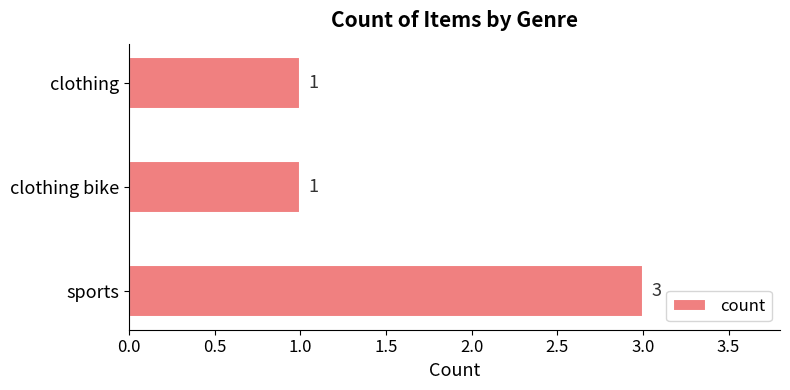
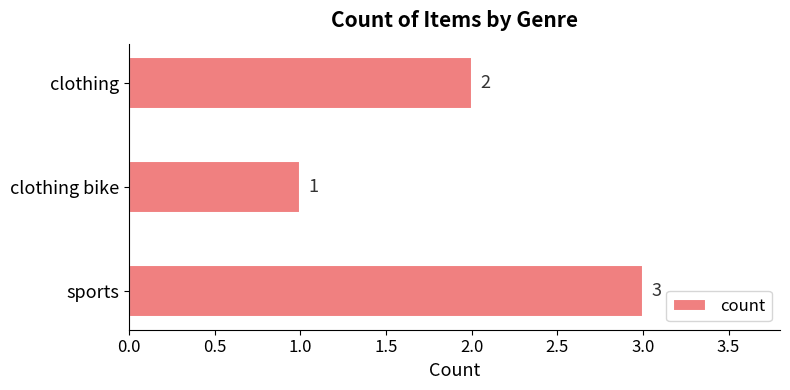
clothing: 1 -> 2
